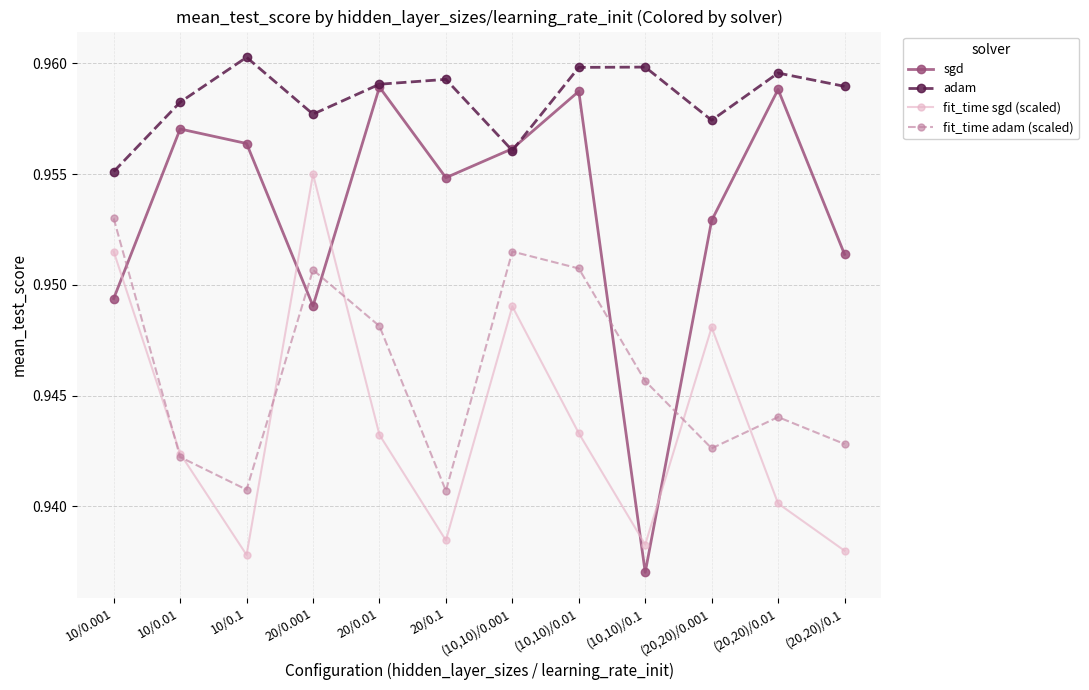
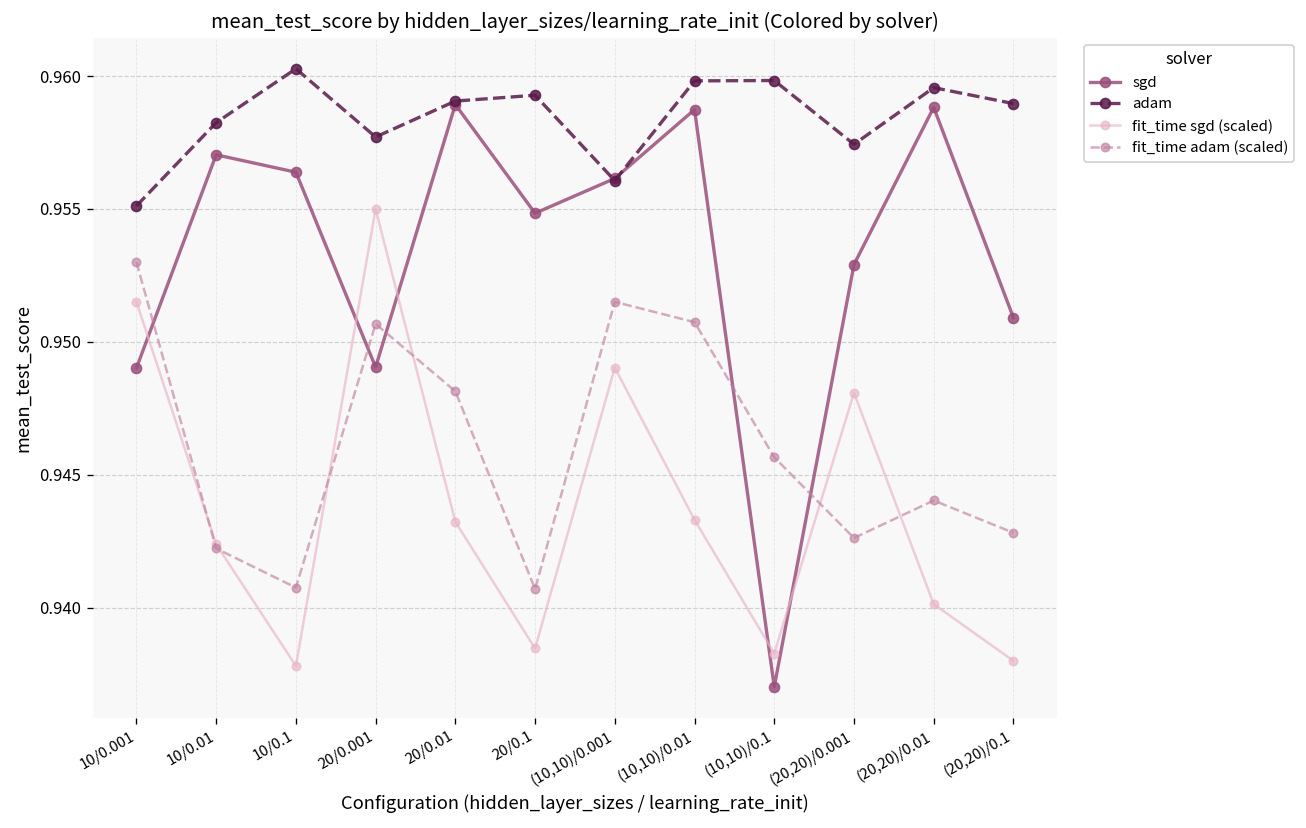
sgd, 10/0.001: 0.9494 -> 0.9490
sgd, (20,20)/0.1: 0.9514 -> 0.9509
